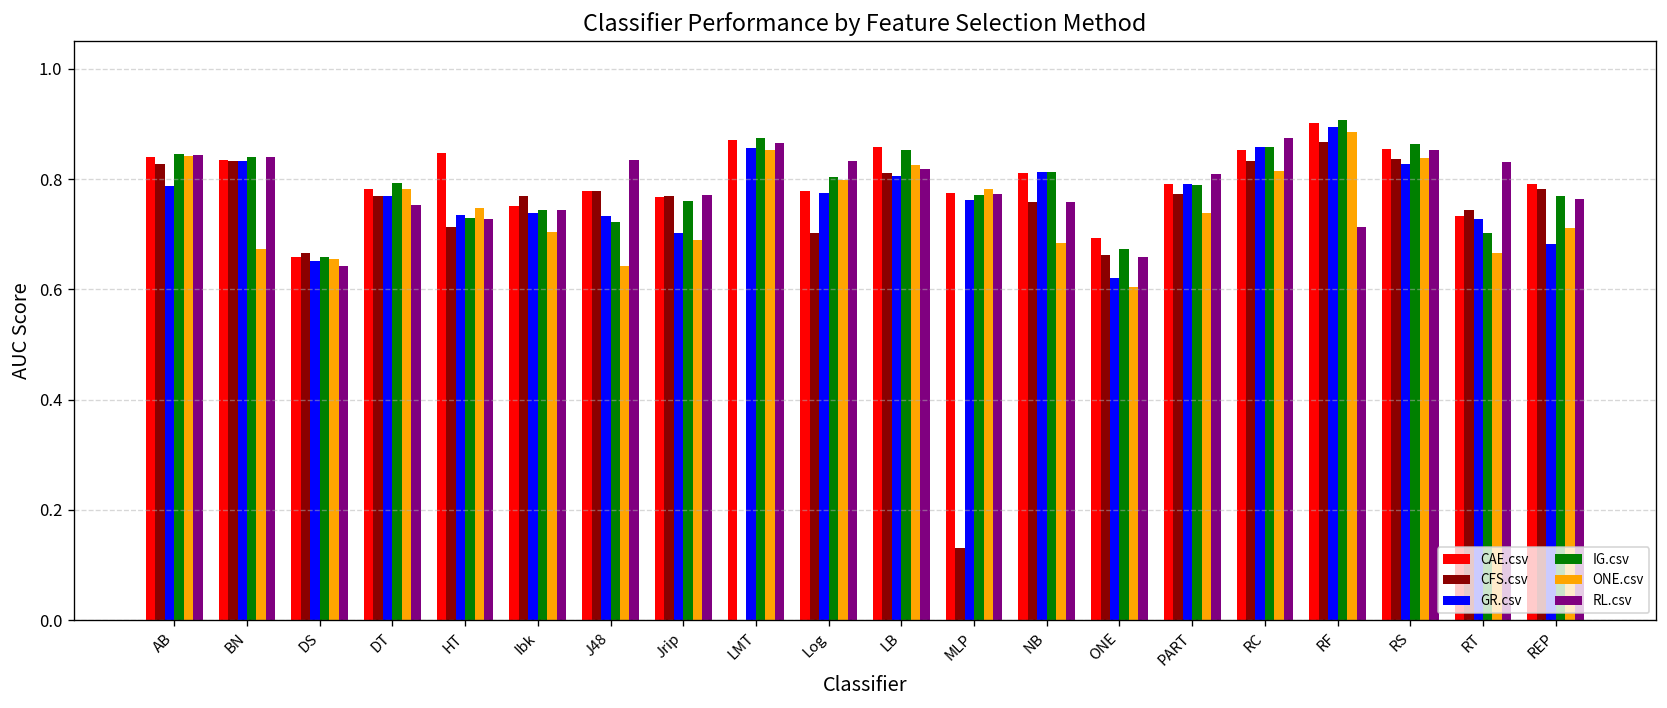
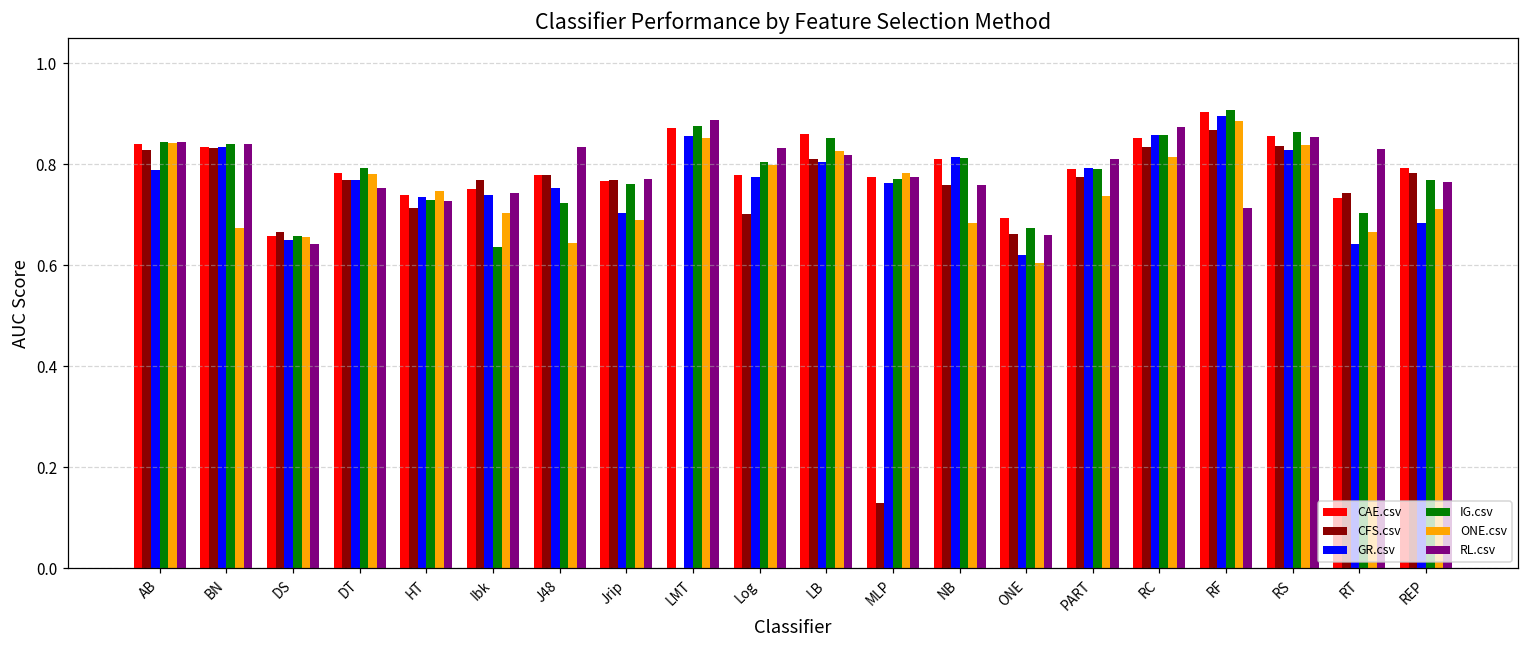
CAE.csv, HT: 0.85 -> 0.74
IG.csv, Ibk: 0.74 -> 0.64
GR.csv, J48: 0.73 -> 0.75
RL.csv, LMT: 0.87 -> 0.89
GR.csv, RT: 0.73 -> 0.64
